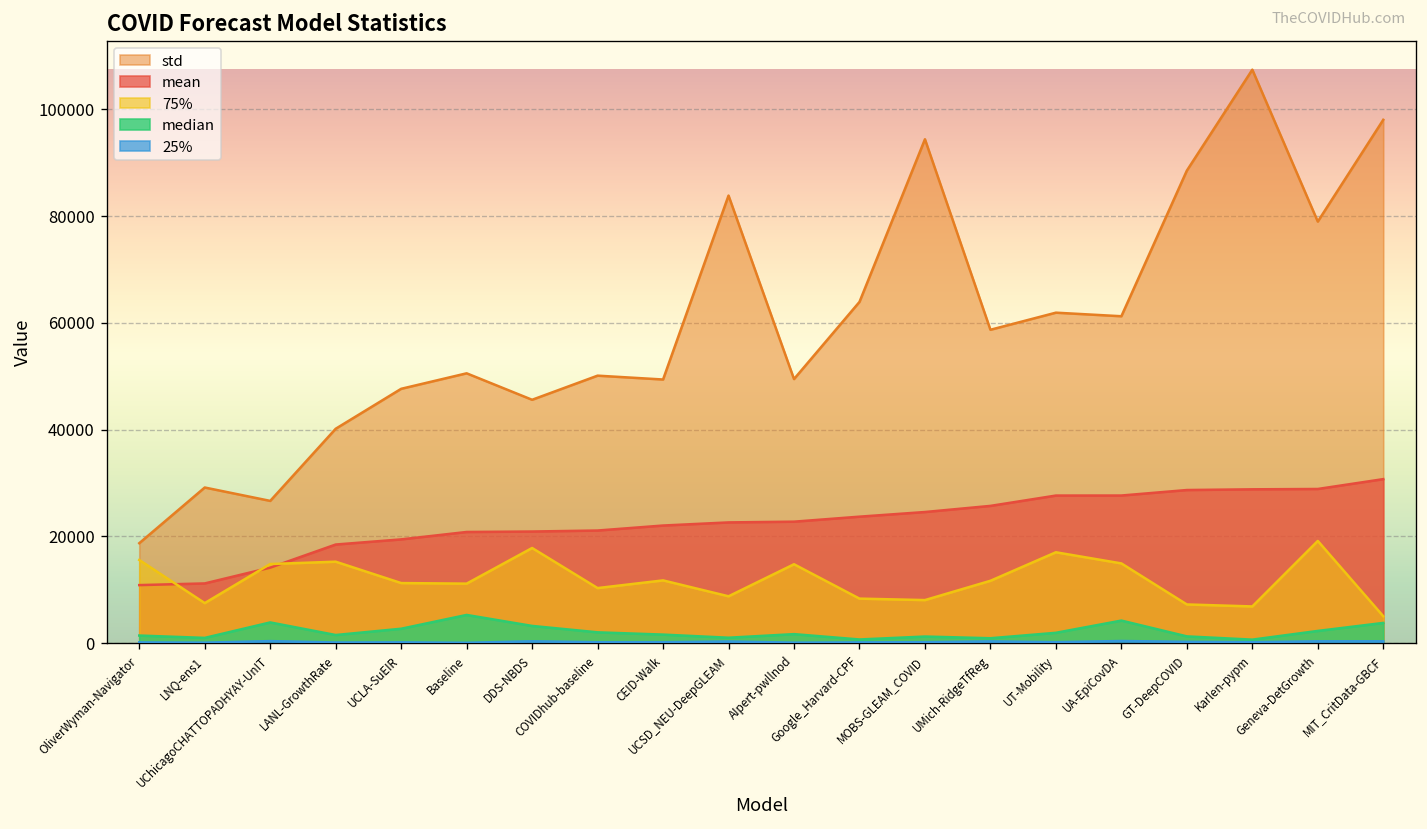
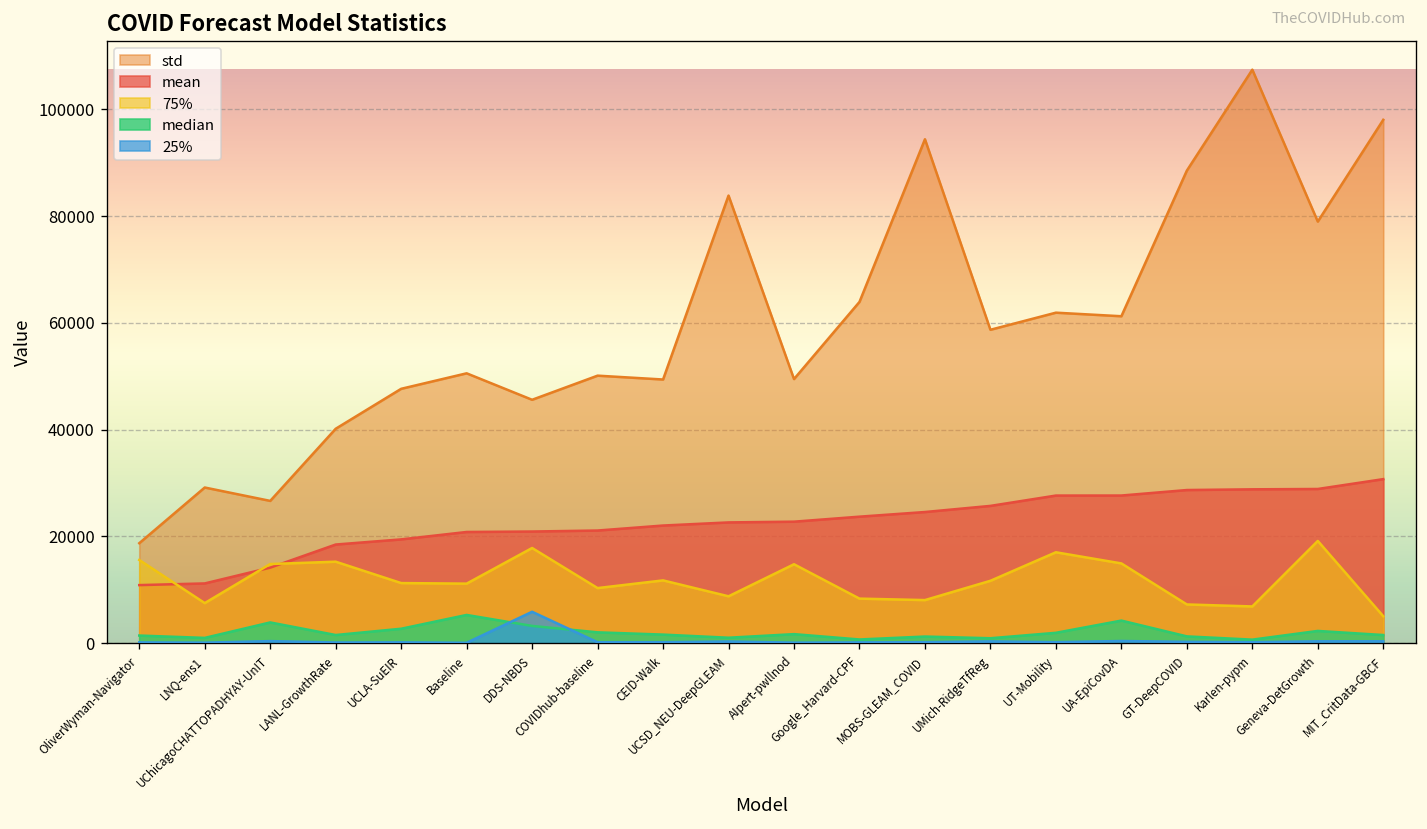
25%, DDS-NBDS: 0 -> 6000
median, MIT_CritData-GBCF: 4000 -> 2000
